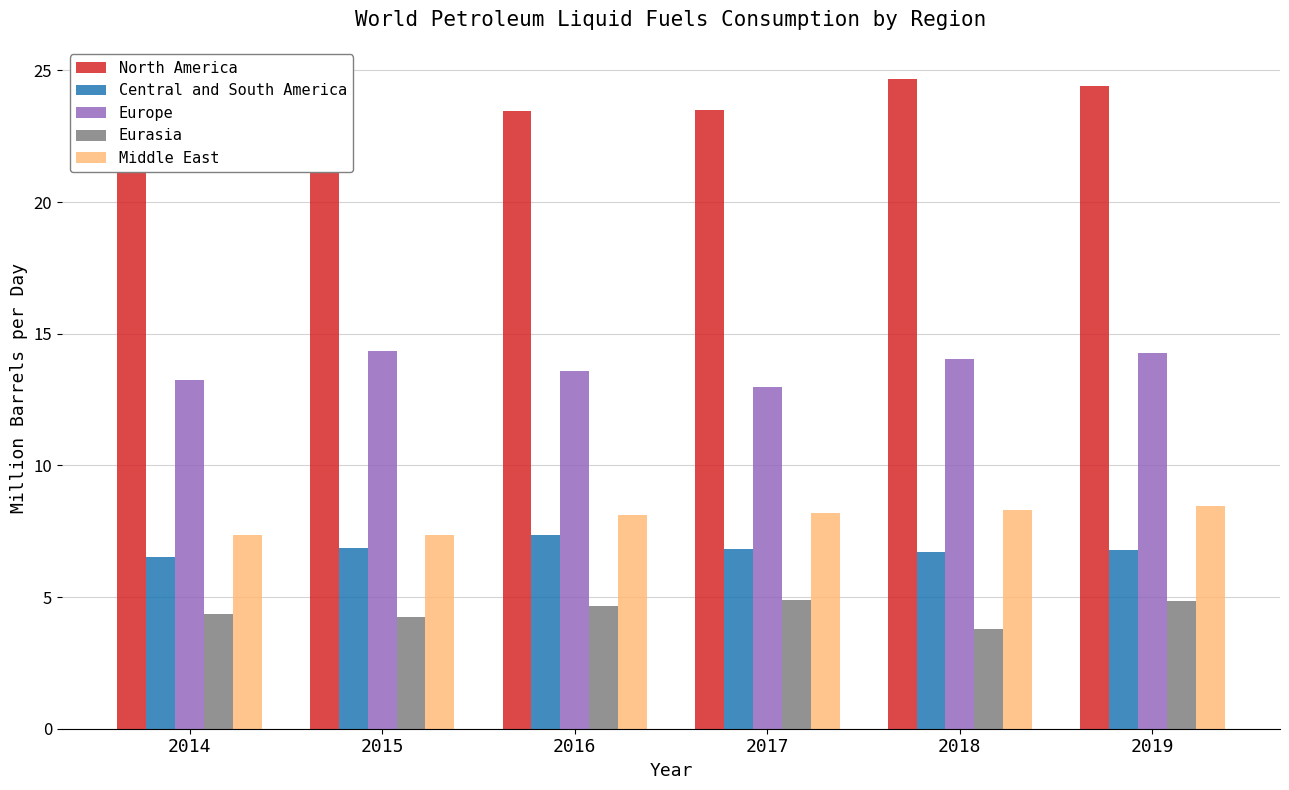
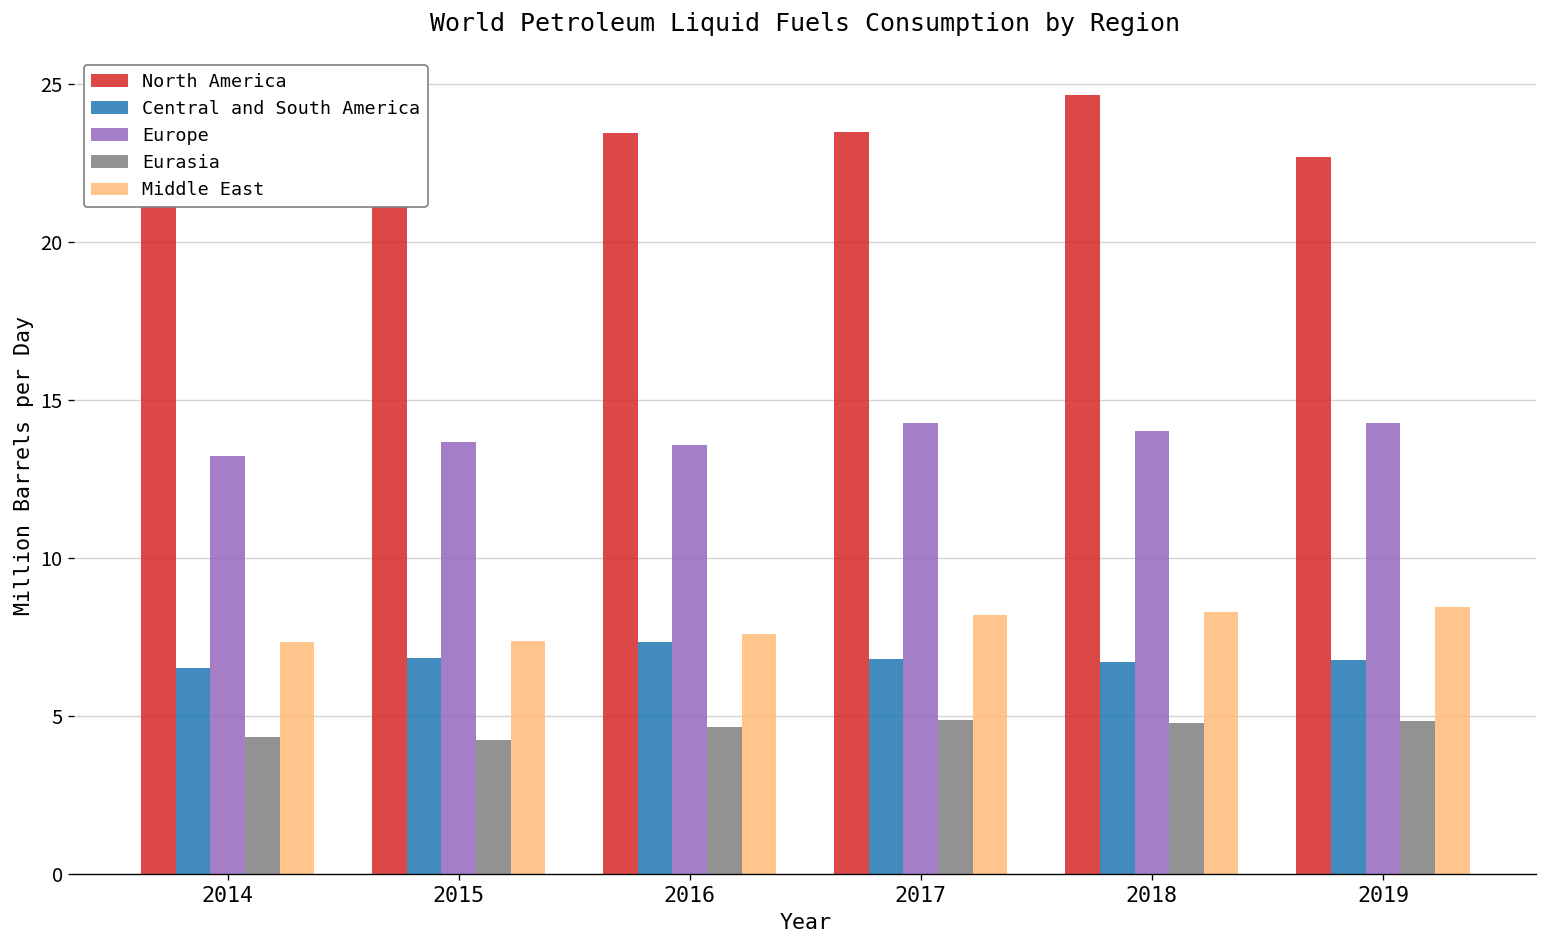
Europe, 2015: 14.3 -> 13.7
Middle East, 2016: 8.1 -> 7.6
Europe, 2017: 13.0 -> 14.3
Eurasia, 2018: 3.8 -> 4.8
North America, 2019: 24.4 -> 22.7
